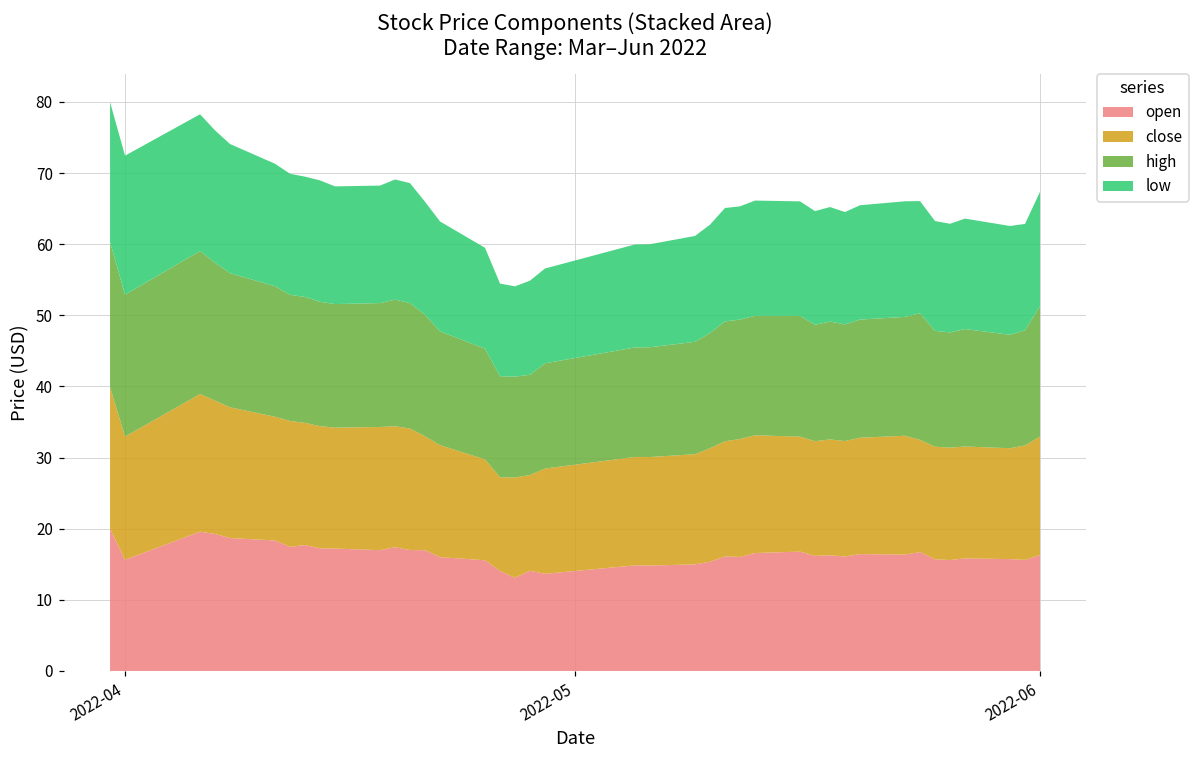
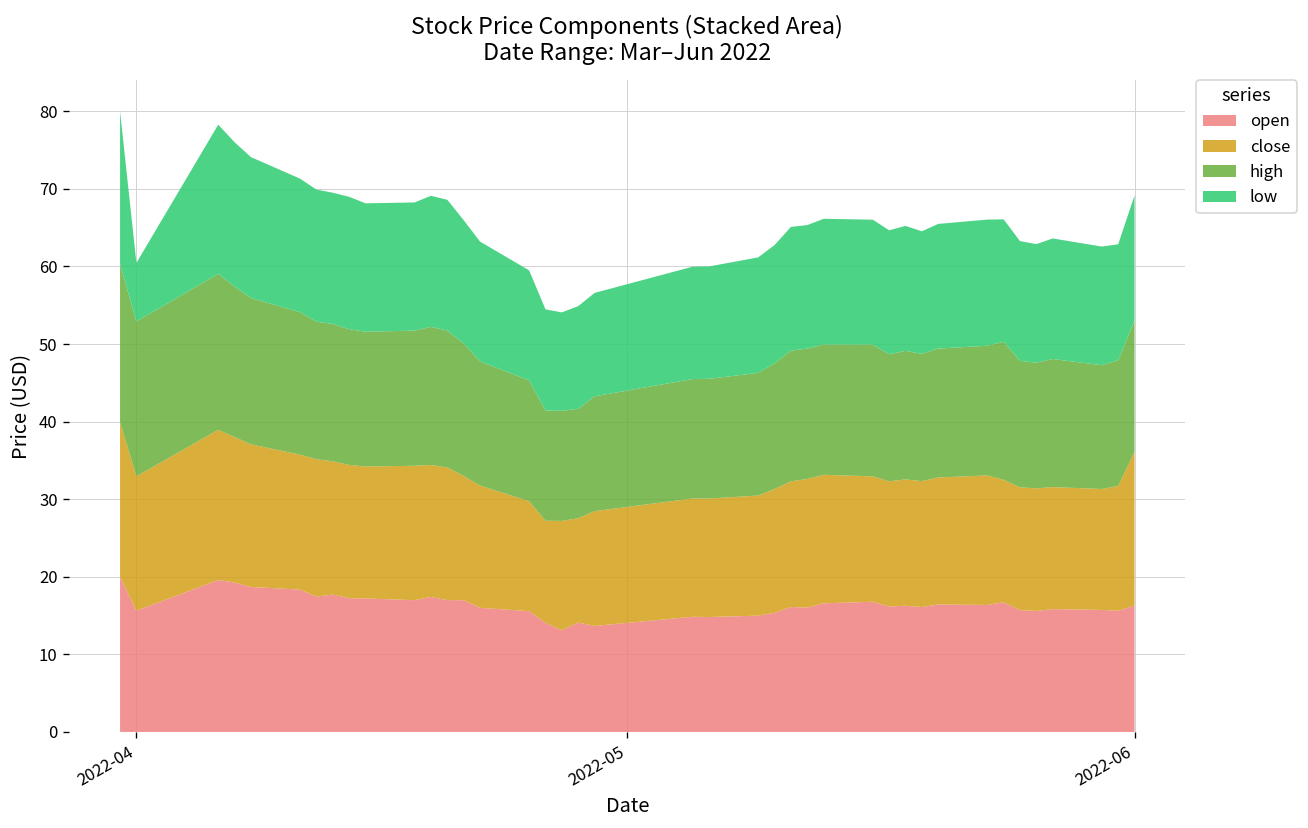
low, 2022-04: 20 -> 8
close, 2022-06: 17 -> 20
high, 2022-06: 18 -> 17
